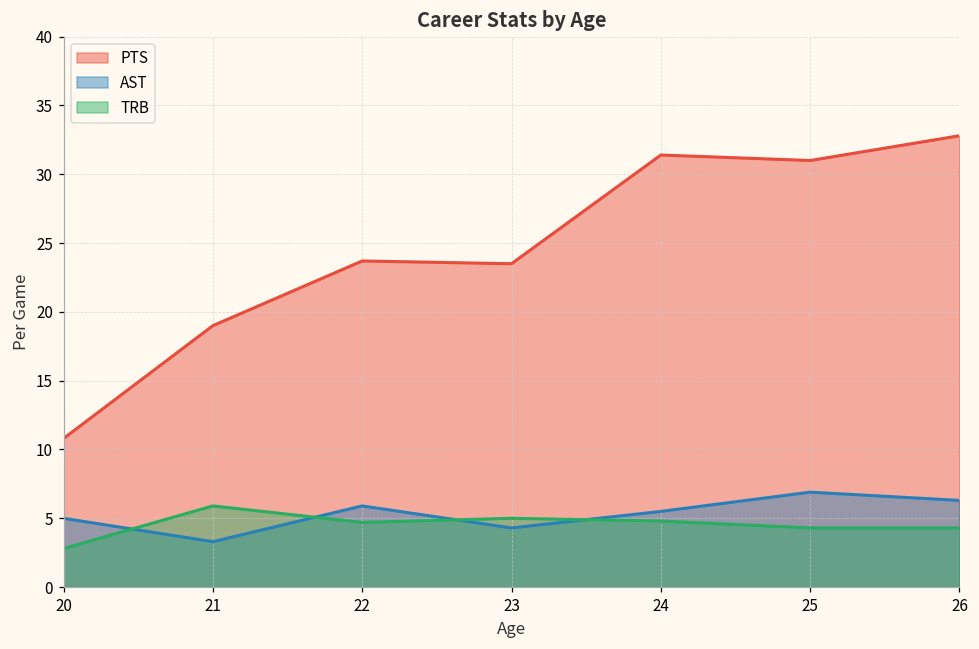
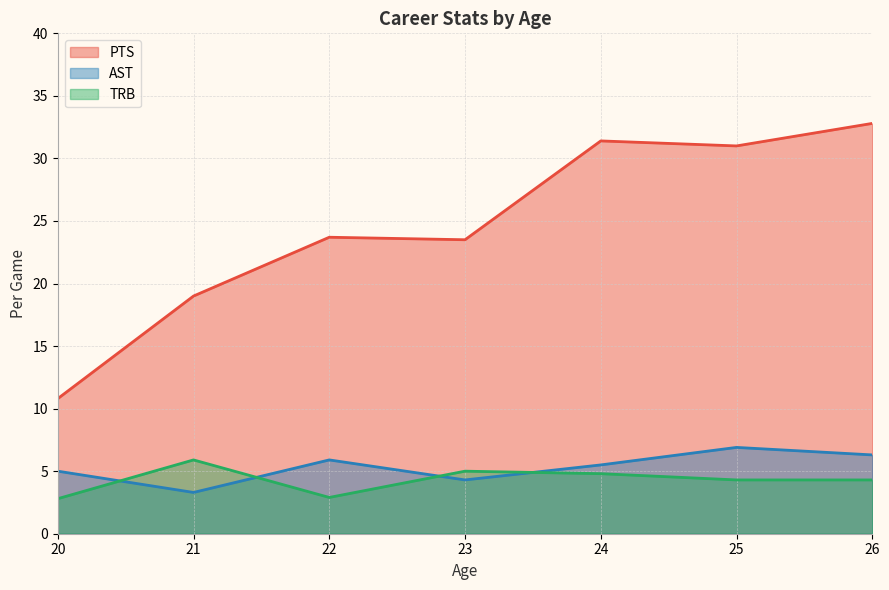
TRB, 22: 4.7 -> 2.9
